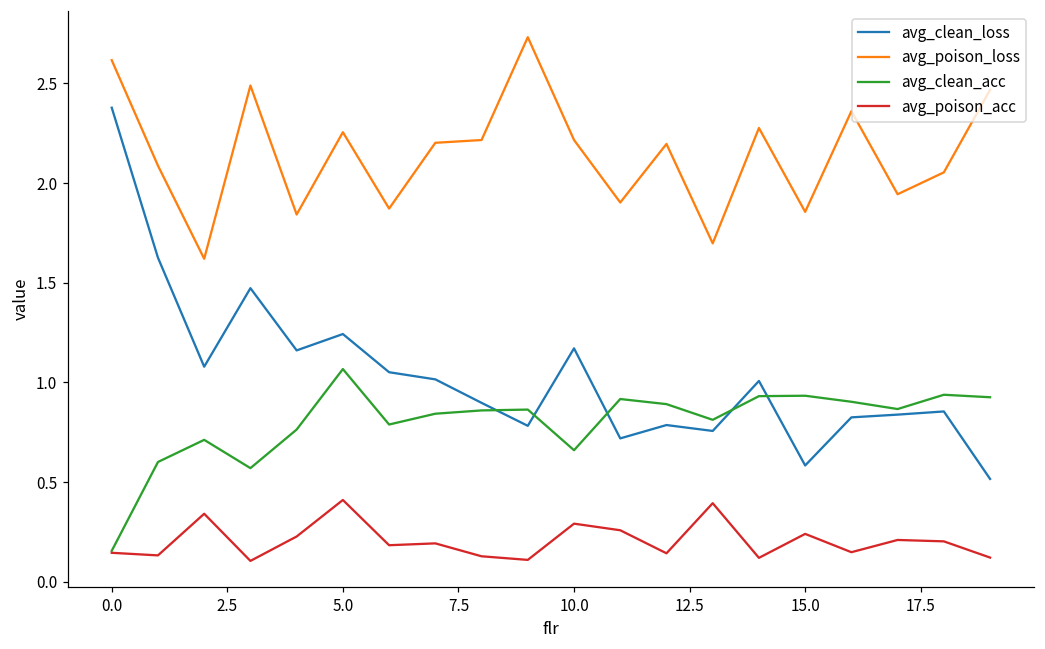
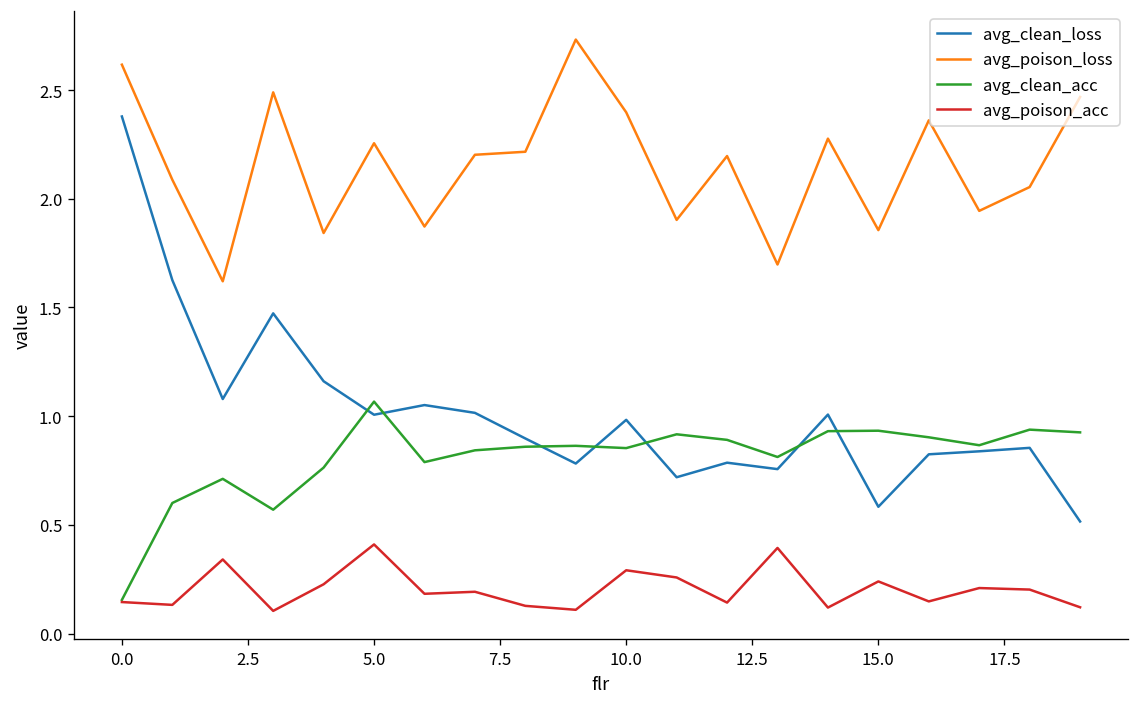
avg_clean_loss, 5.0: 1.24 -> 1.01
avg_clean_loss, 10.0: 1.17 -> 0.98
avg_poison_loss, 10.0: 2.22 -> 2.40
avg_clean_acc, 10.0: 0.66 -> 0.85
